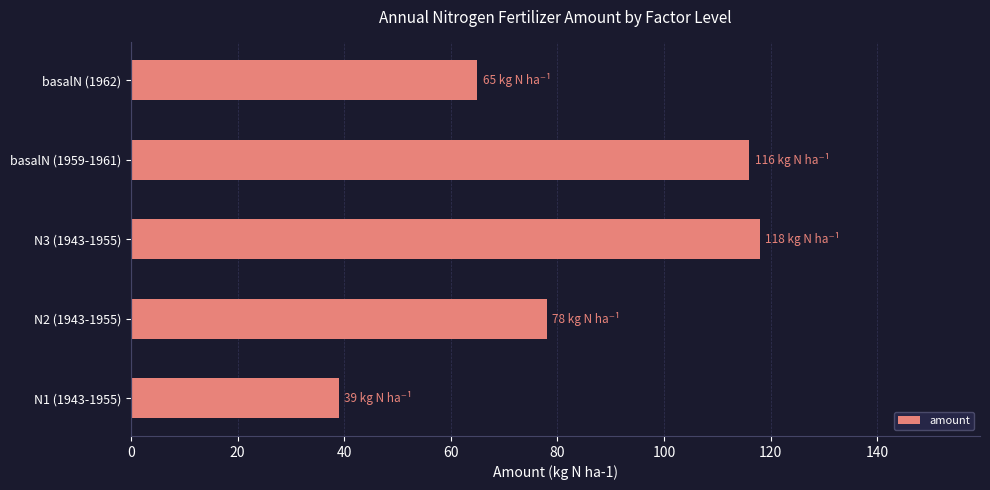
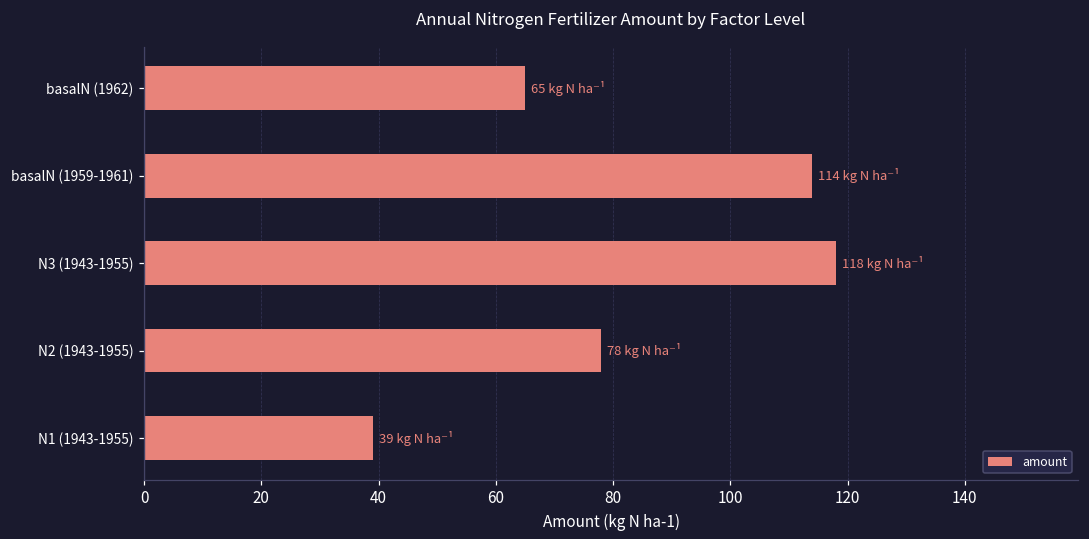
basalN (1959-1961): 116 -> 114
